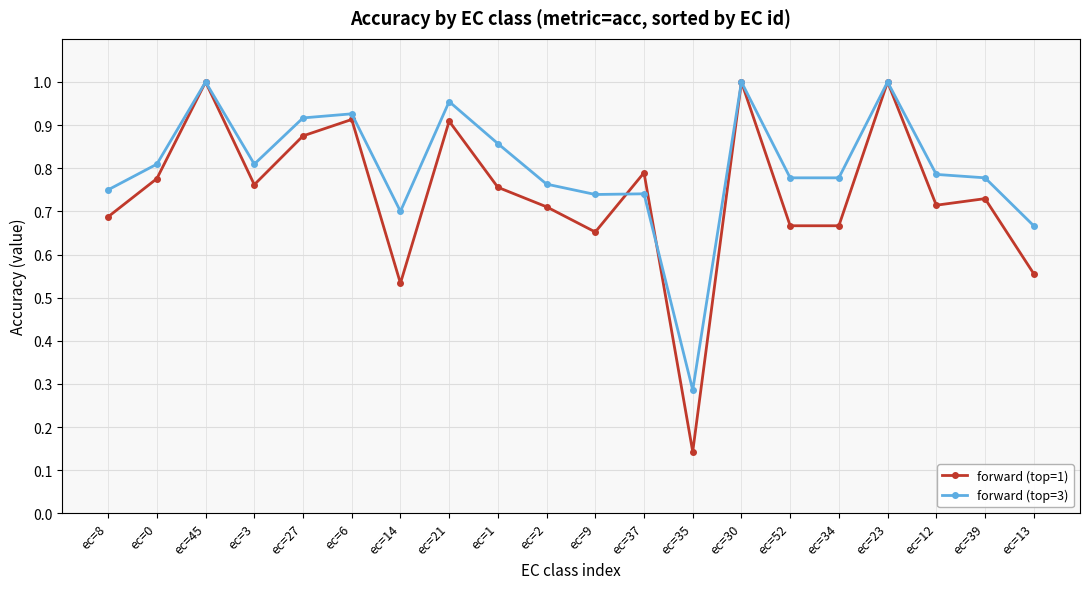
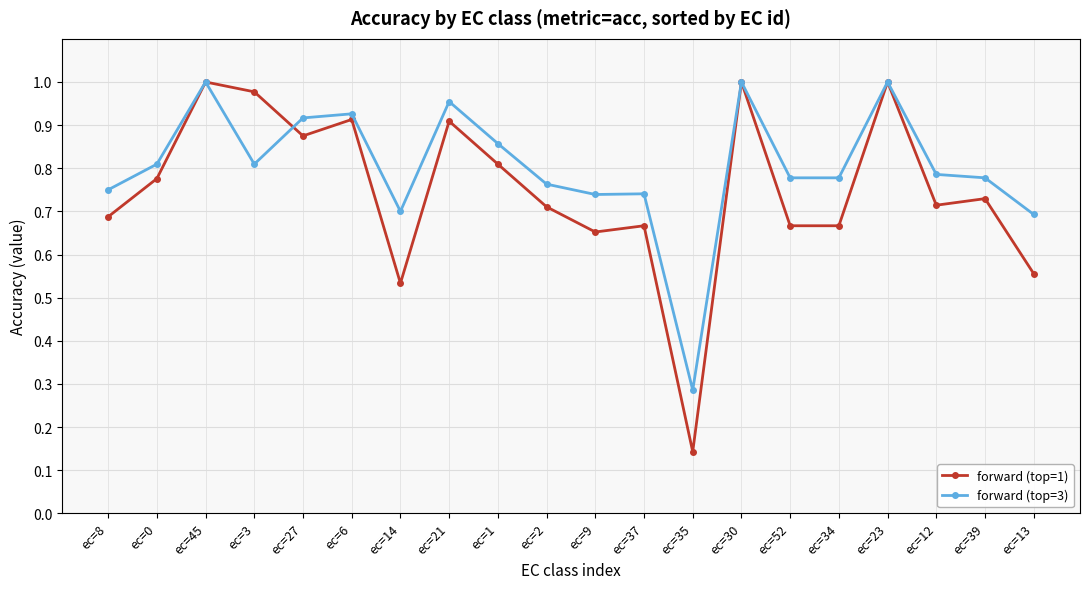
forward (top=1), ec=3: 0.76 -> 0.98
forward (top=1), ec=1: 0.76 -> 0.81
forward (top=1), ec=37: 0.79 -> 0.67
forward (top=3), ec=13: 0.67 -> 0.69
